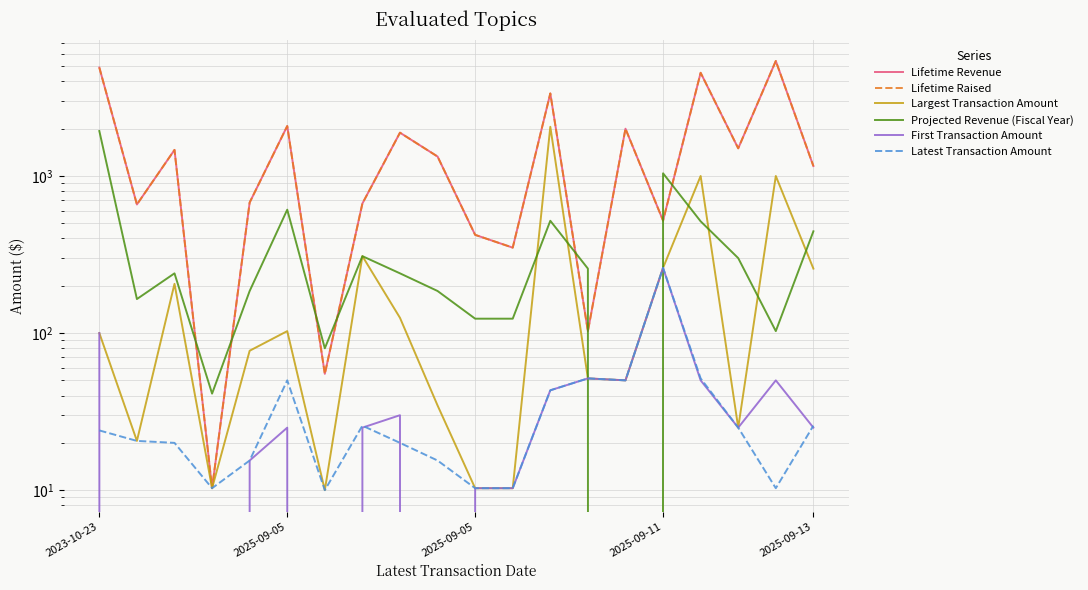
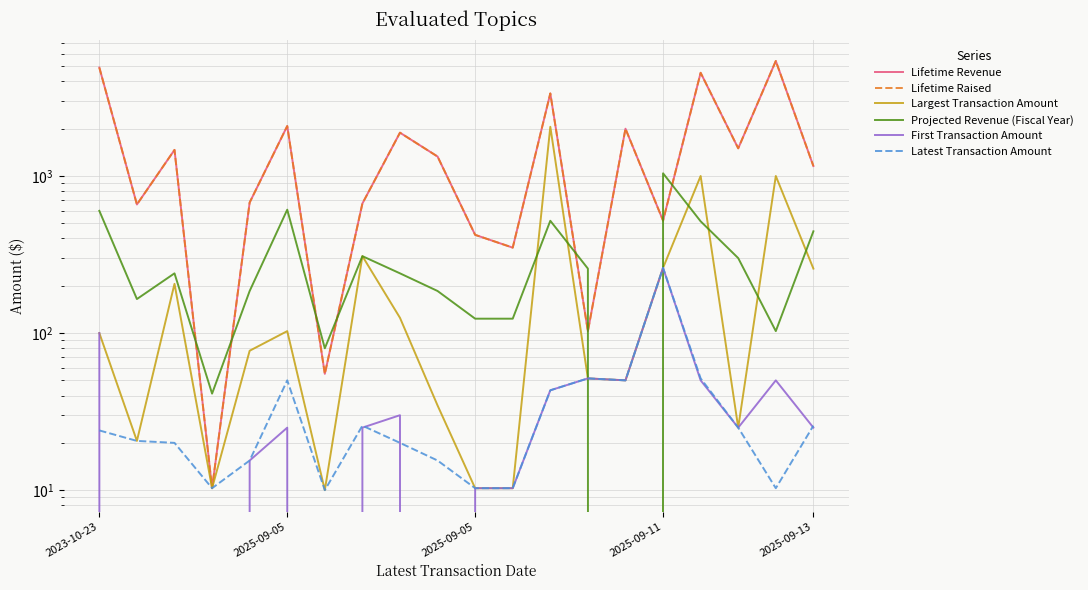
Projected Revenue (Fiscal Year), 2023-10-23: 1900 -> 600
